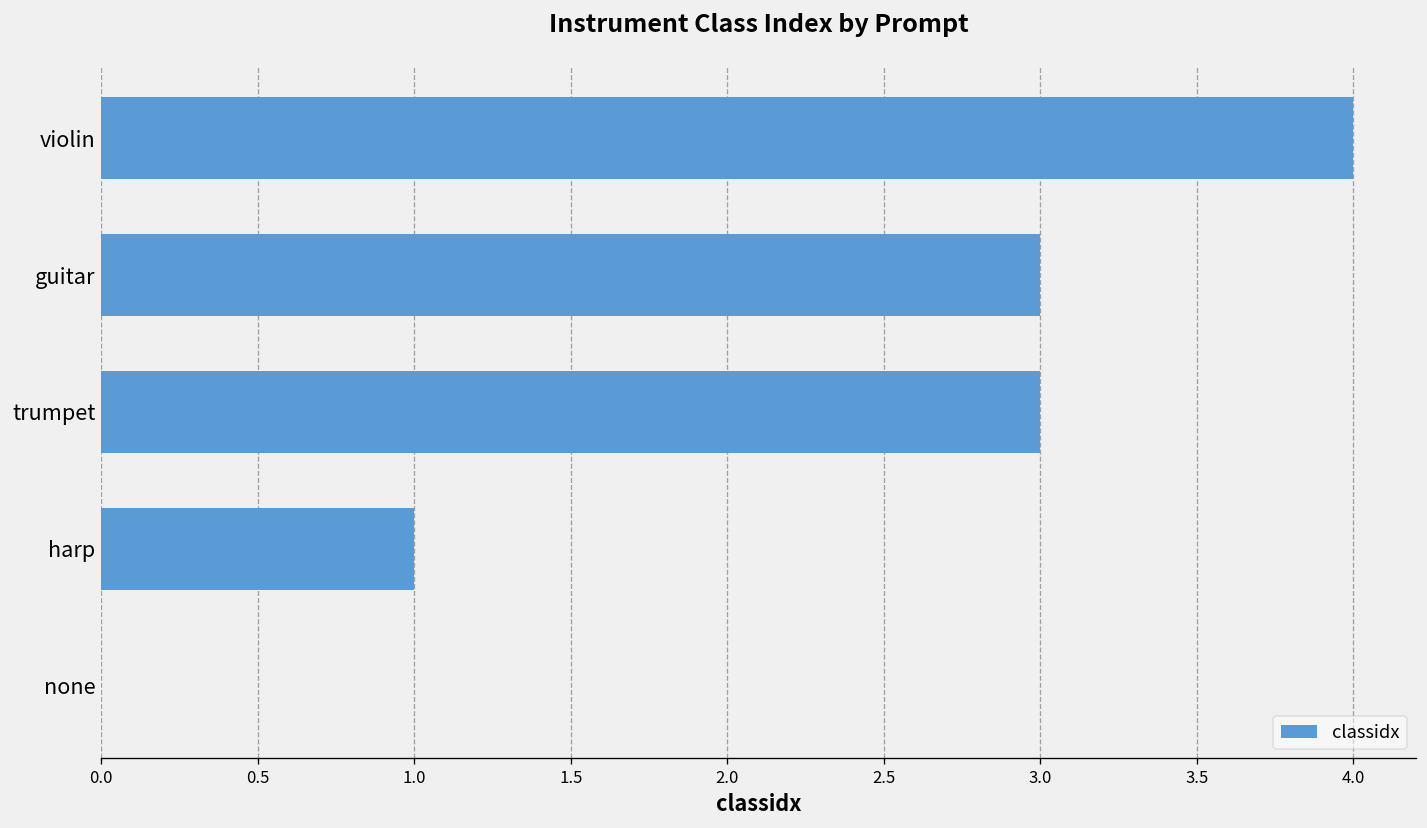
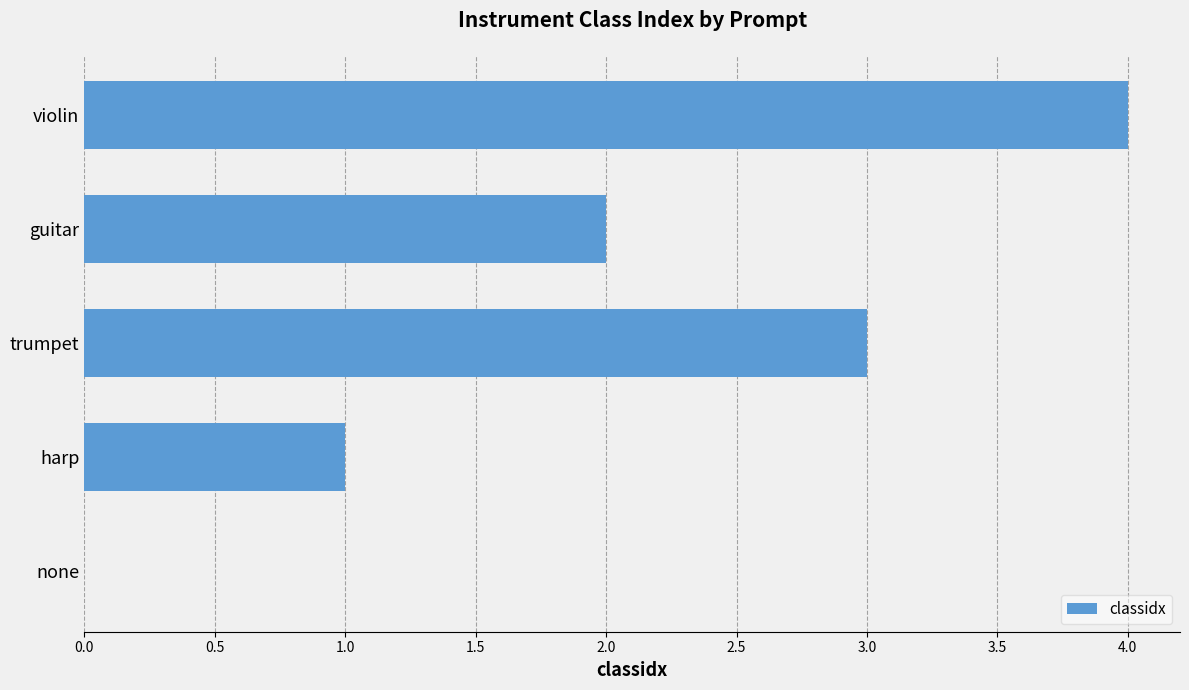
guitar: 3 -> 2
